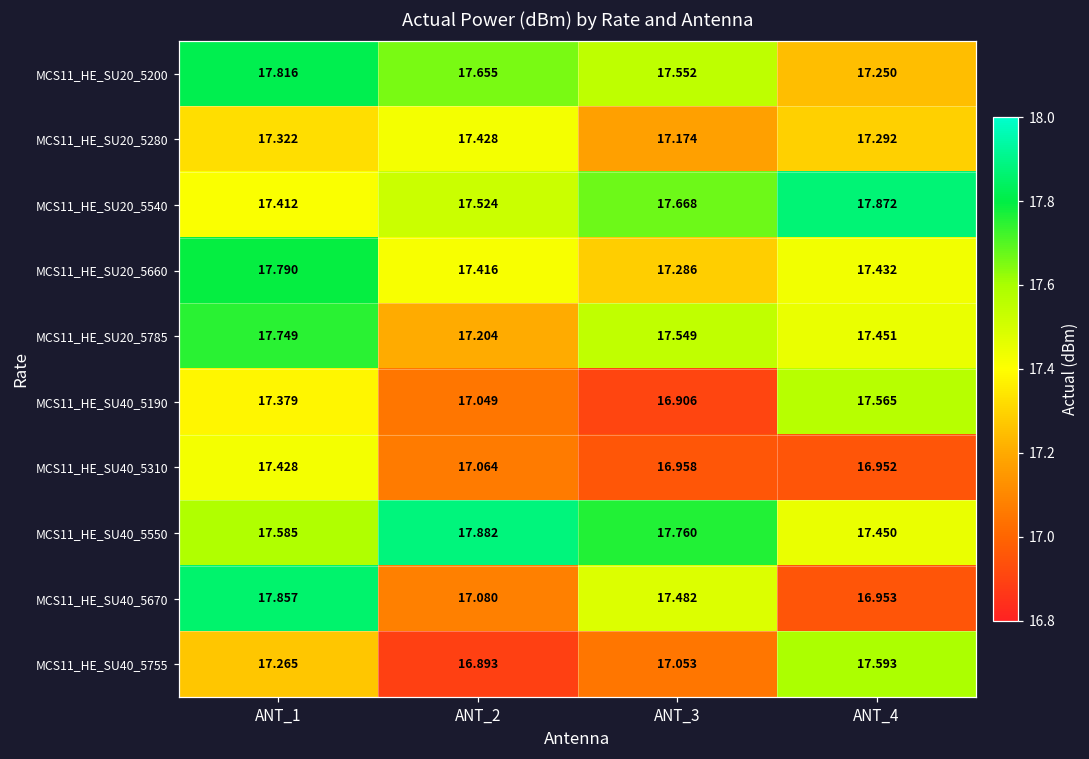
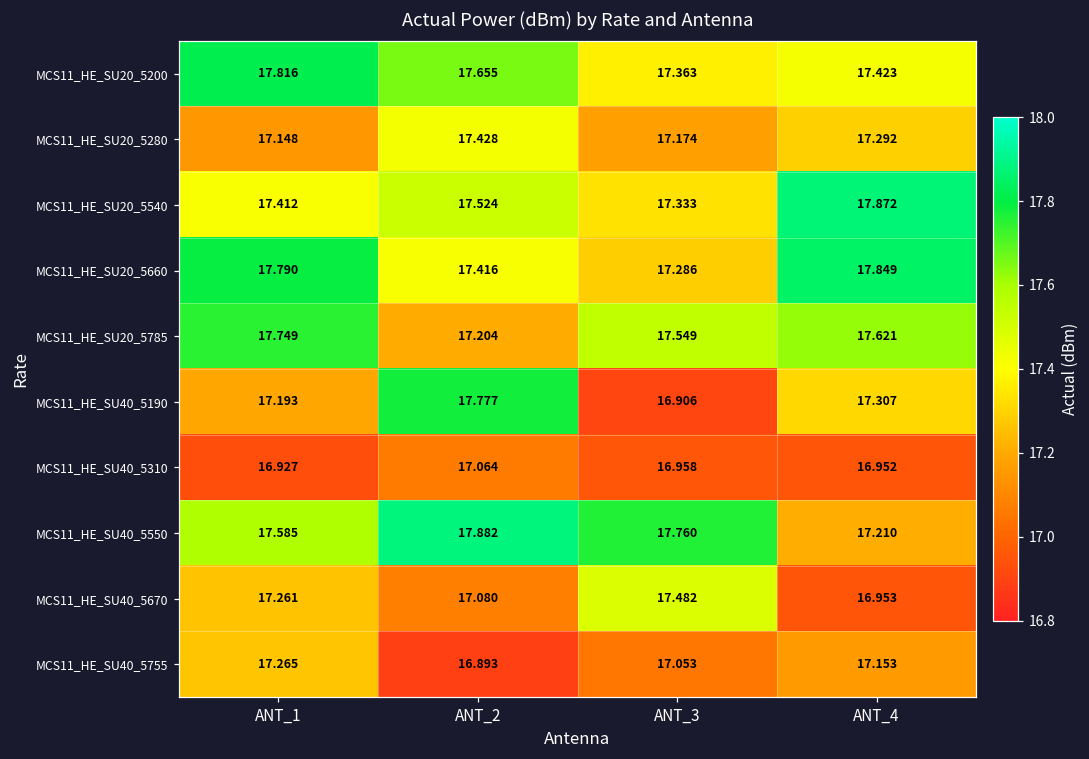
MCS11_HE_SU20_5200, ANT_3: 17.552 -> 17.363
MCS11_HE_SU20_5200, ANT_4: 17.250 -> 17.423
MCS11_HE_SU20_5280, ANT_1: 17.322 -> 17.148
MCS11_HE_SU20_5540, ANT_3: 17.668 -> 17.333
MCS11_HE_SU20_5660, ANT_4: 17.432 -> 17.849
MCS11_HE_SU20_5785, ANT_4: 17.451 -> 17.621
MCS11_HE_SU40_5190, ANT_1: 17.379 -> 17.193
MCS11_HE_SU40_5190, ANT_2: 17.049 -> 17.777
MCS11_HE_SU40_5190, ANT_4: 17.565 -> 17.307
MCS11_HE_SU40_5310, ANT_1: 17.428 -> 16.927
MCS11_HE_SU40_5550, ANT_4: 17.450 -> 17.210
MCS11_HE_SU40_5670, ANT_1: 17.857 -> 17.261
MCS11_HE_SU40_5755, ANT_4: 17.593 -> 17.153
